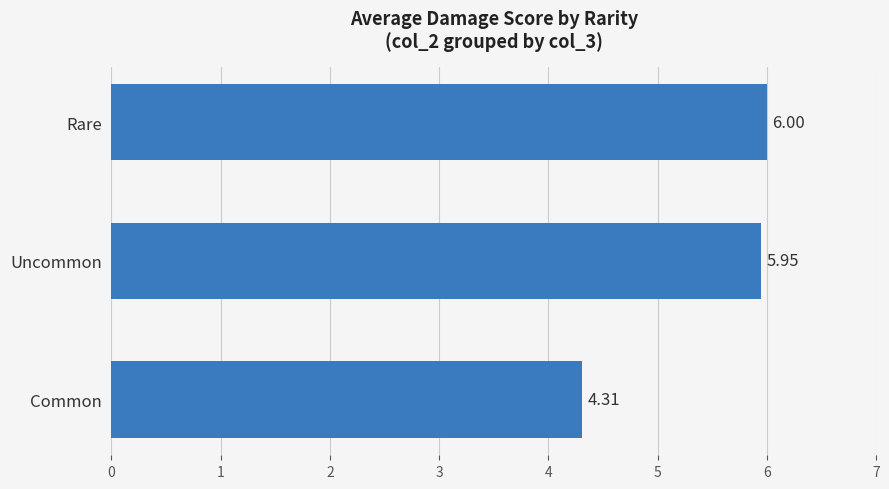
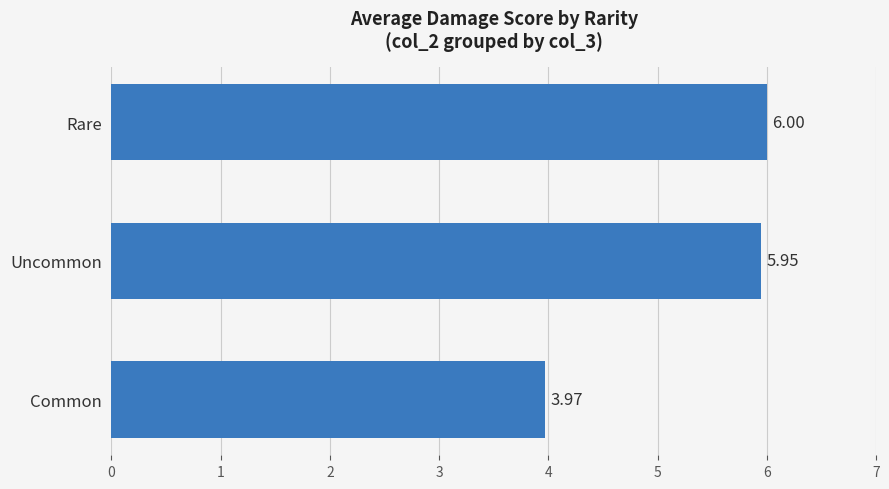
Common: 4.31 -> 3.97
